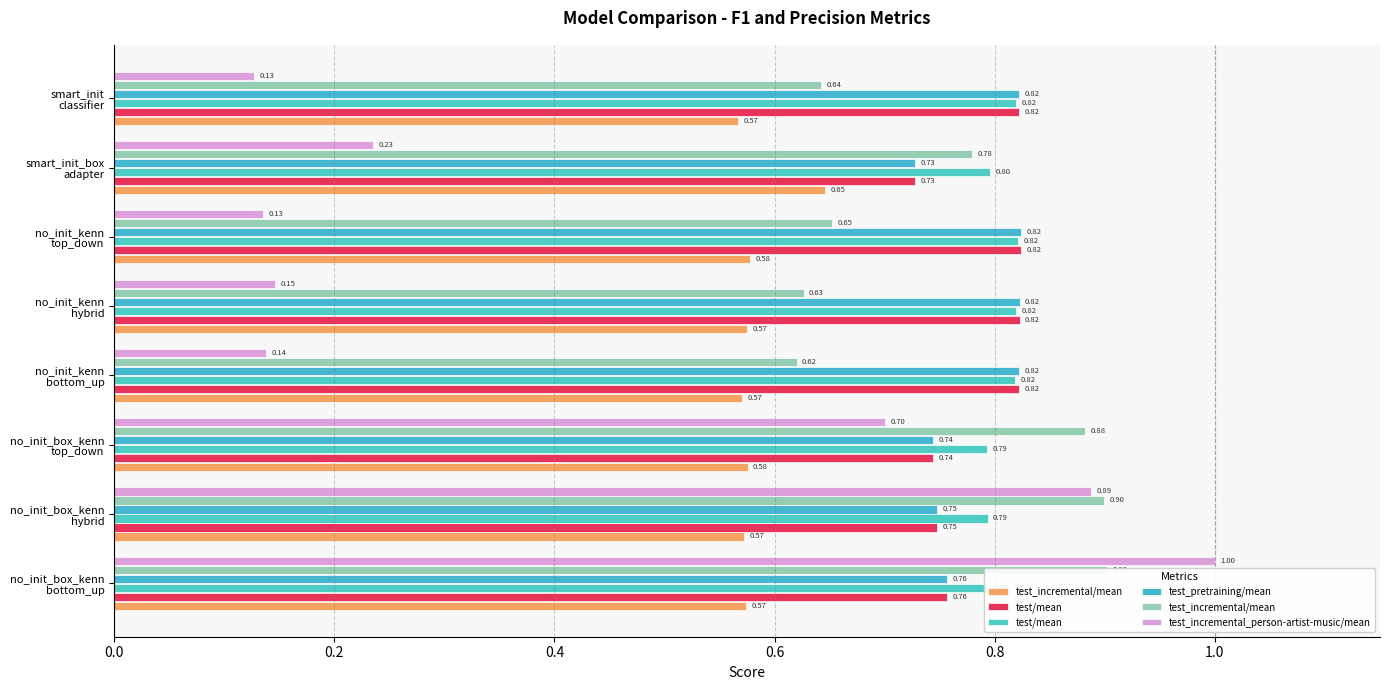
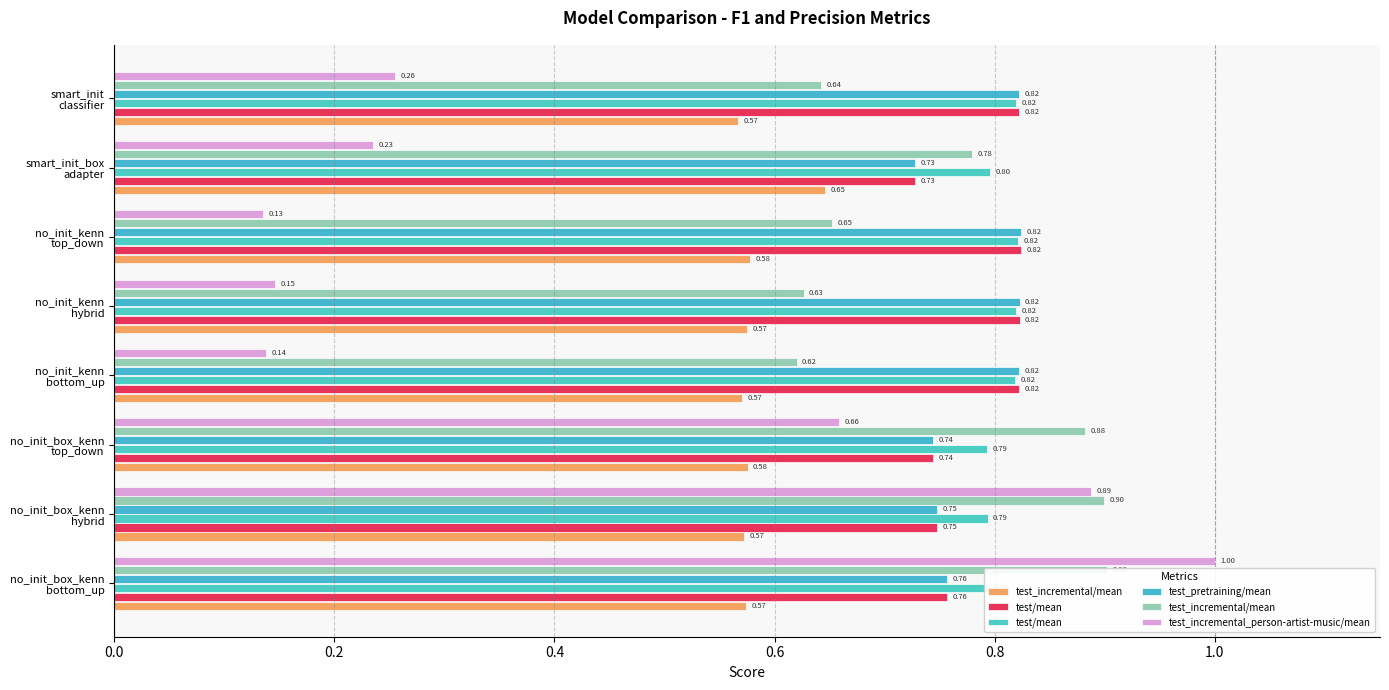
test_incremental_person-artist-music/mean, smart_init classifier: 0.13 -> 0.26
test_incremental_person-artist-music/mean, no_init_box_kenn top_down: 0.70 -> 0.66
